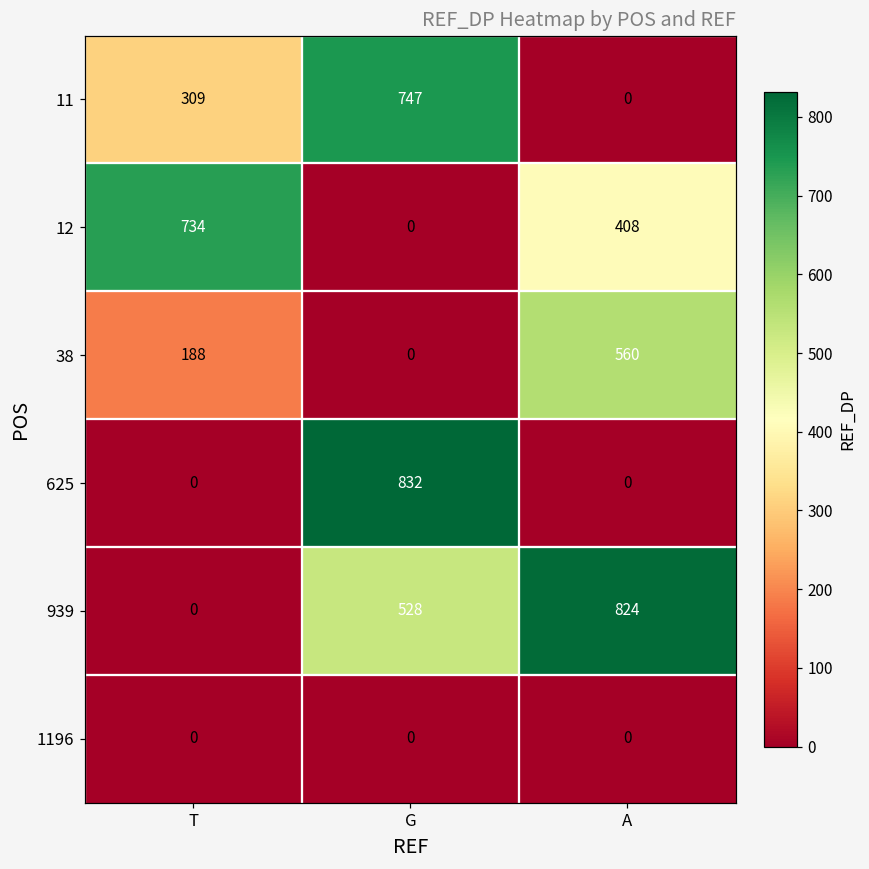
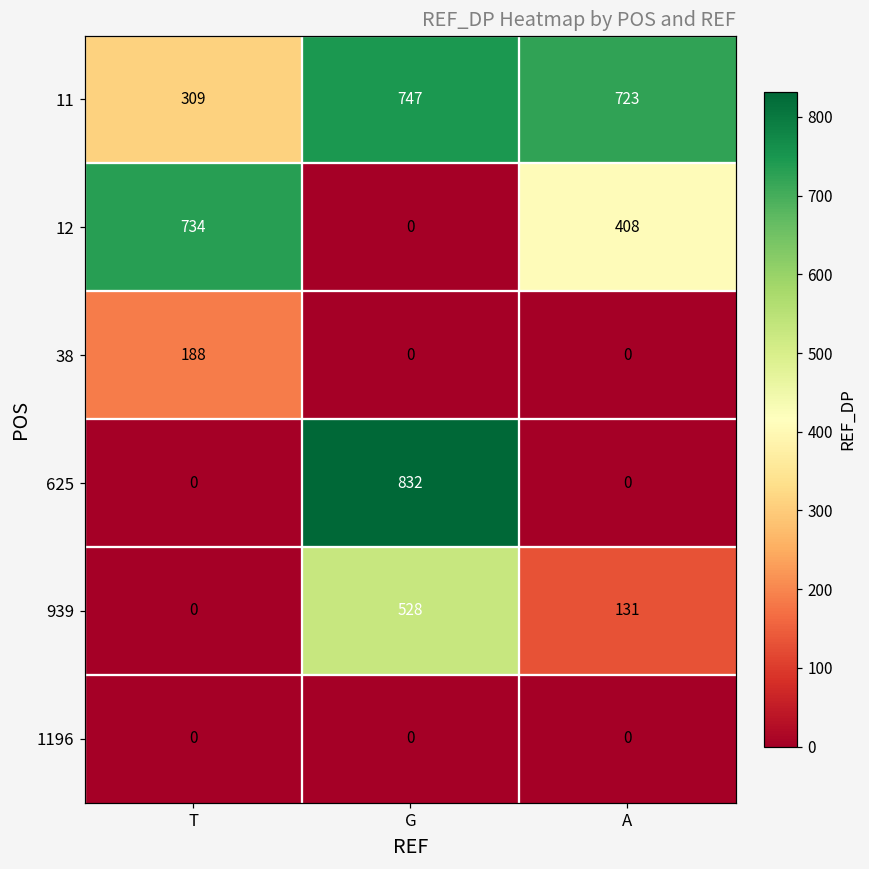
11, A: 0 -> 723
38, A: 560 -> 0
939, A: 824 -> 131
